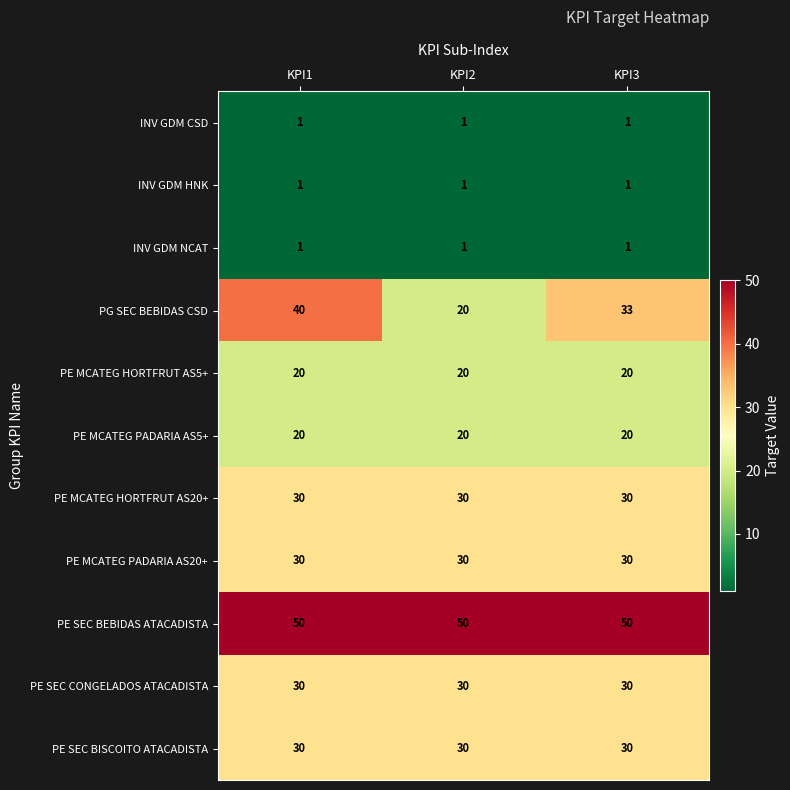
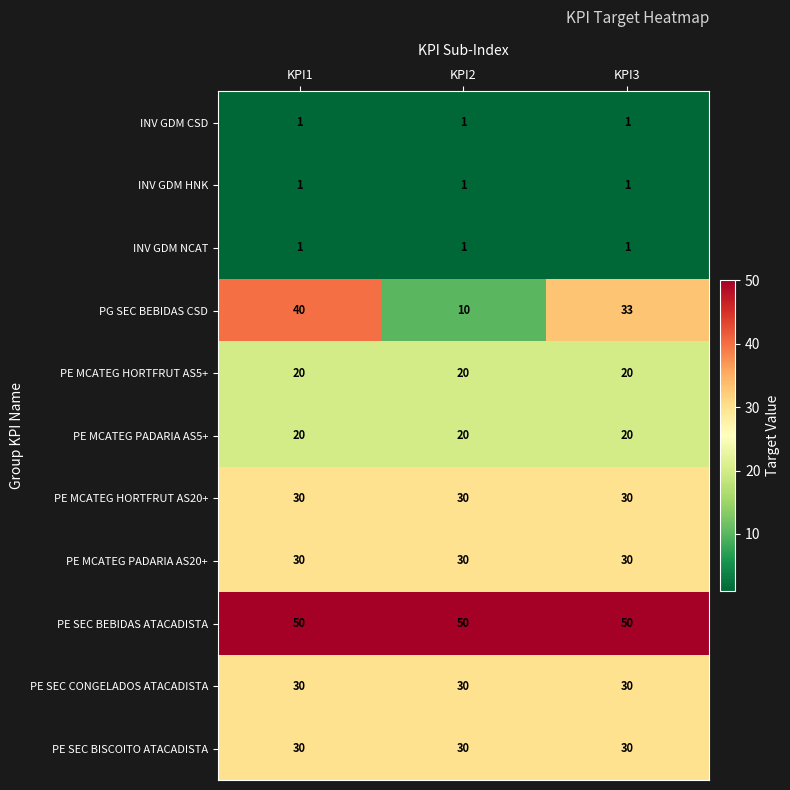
PG SEC BEBIDAS CSD, KPI2: 20 -> 10
